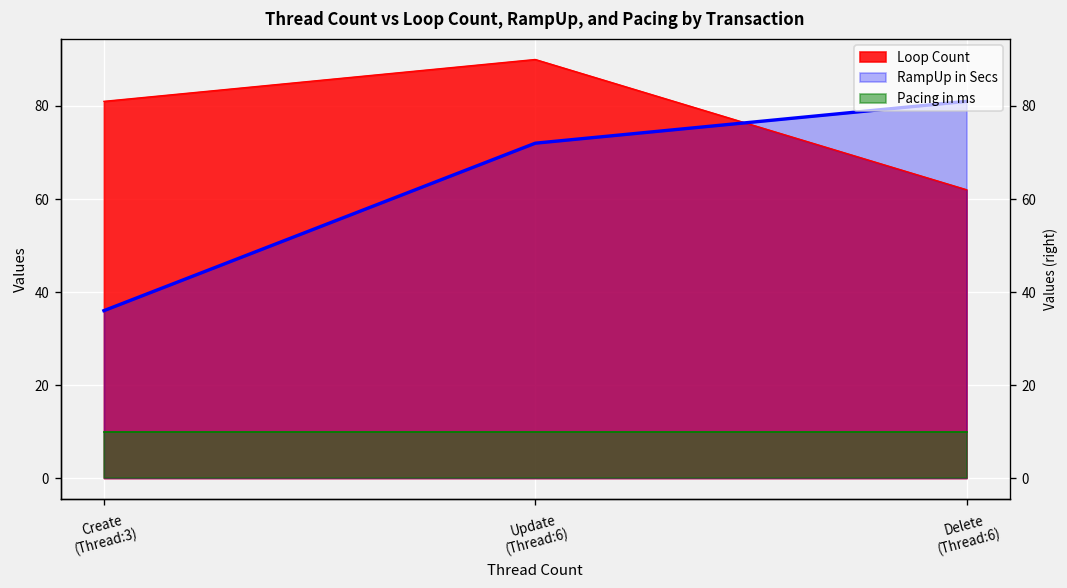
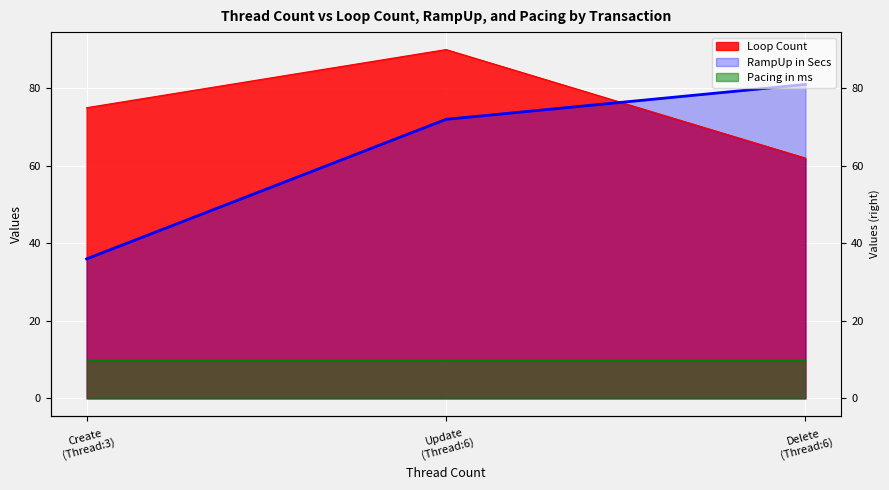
Loop Count, Create (Thread:3): 81 -> 75
